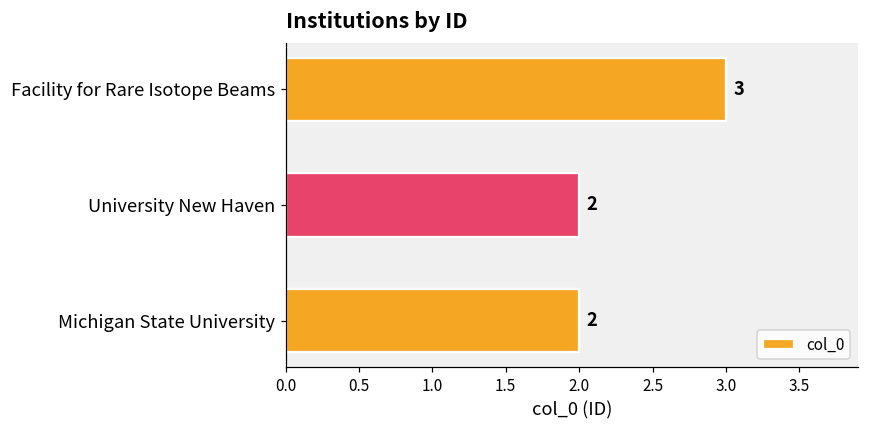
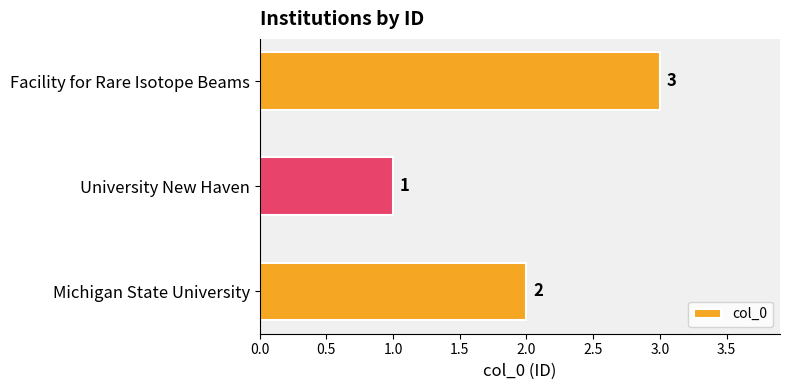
University New Haven: 2 -> 1
